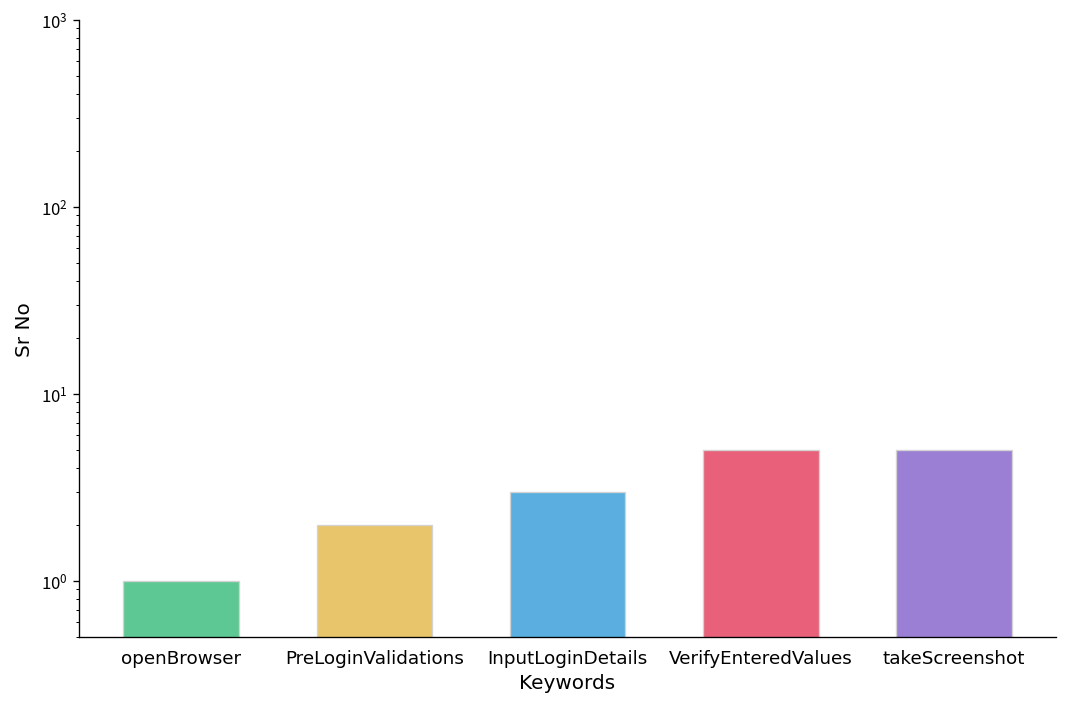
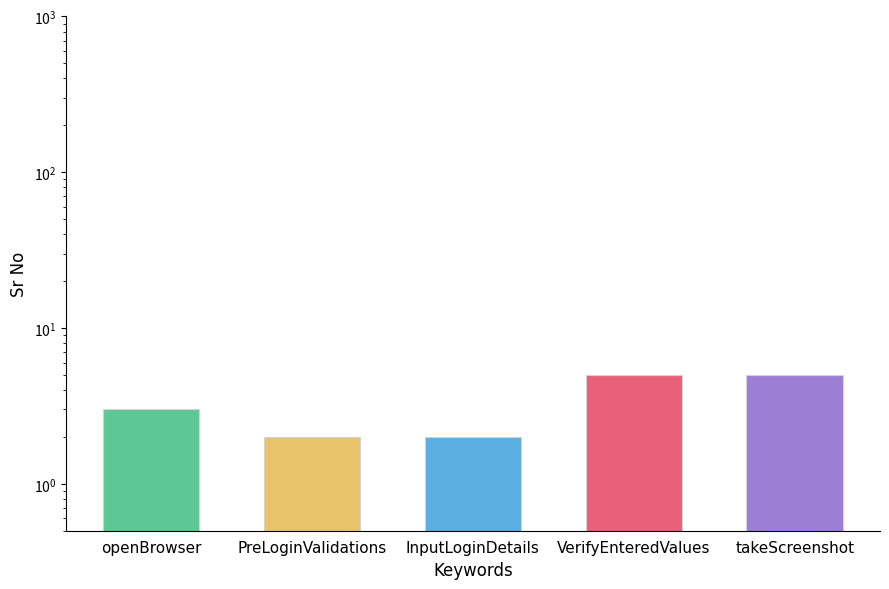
openBrowser: 1 -> 3
InputLoginDetails: 3 -> 2
